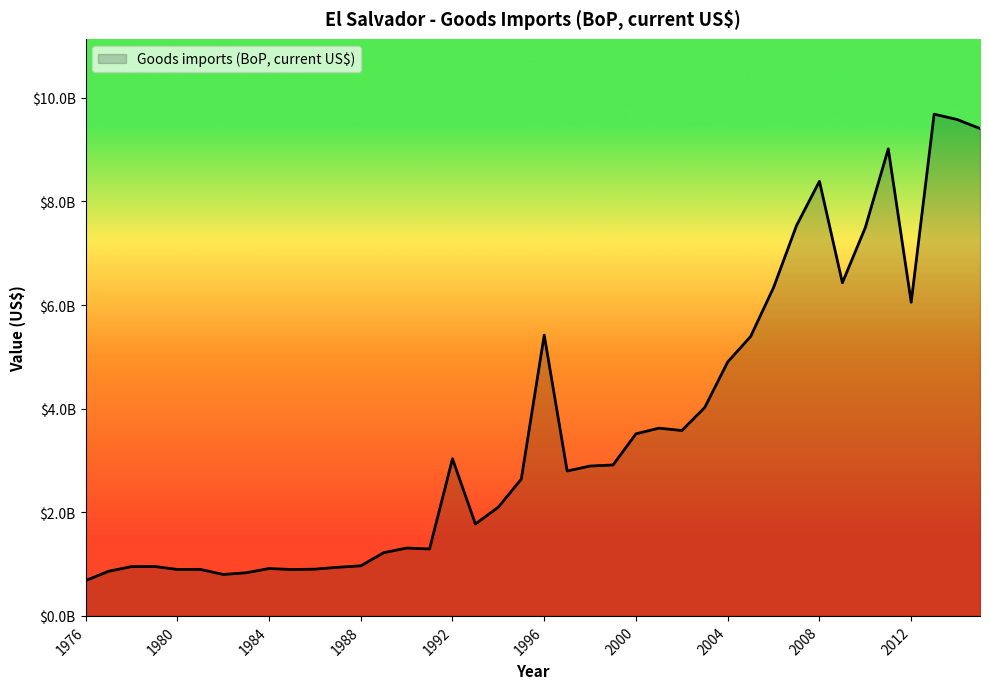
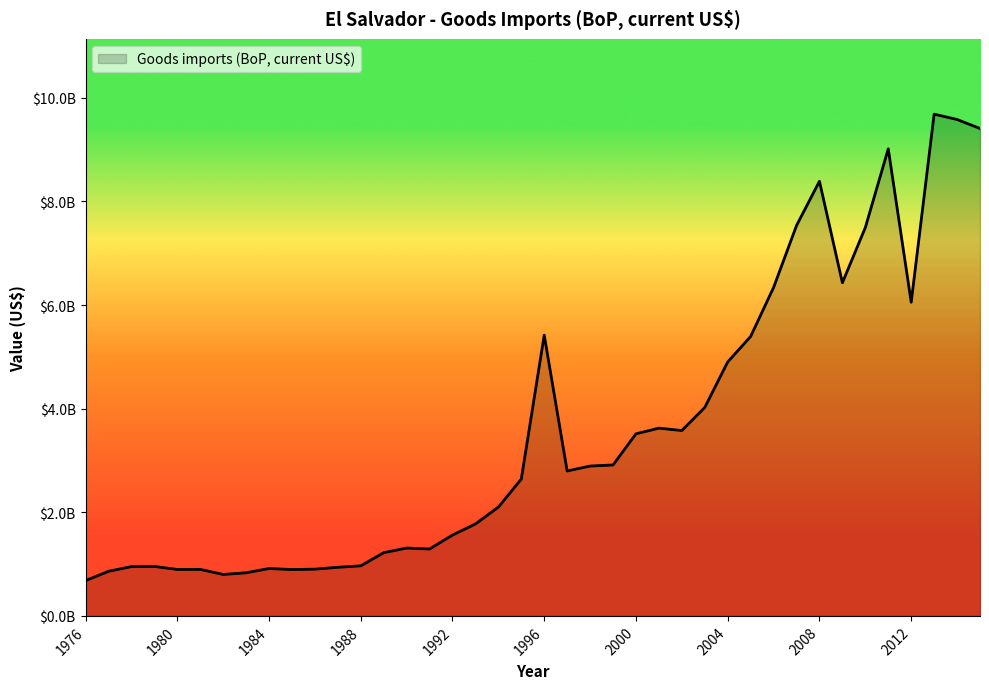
1992: $3000000000 -> $1600000000
